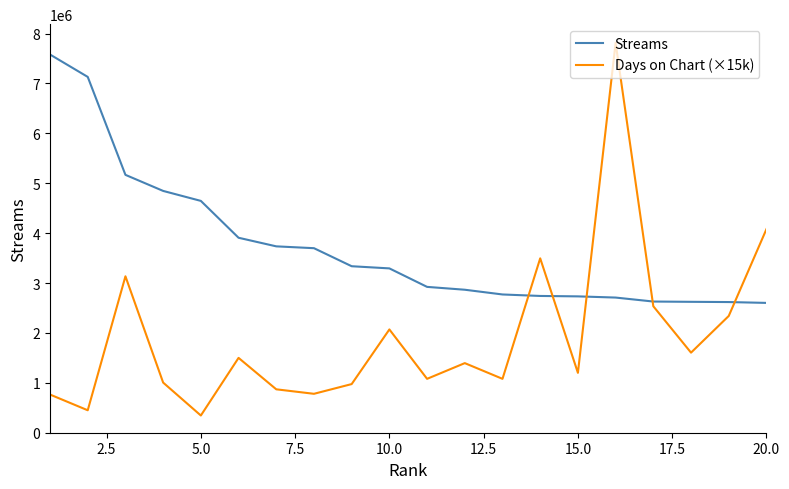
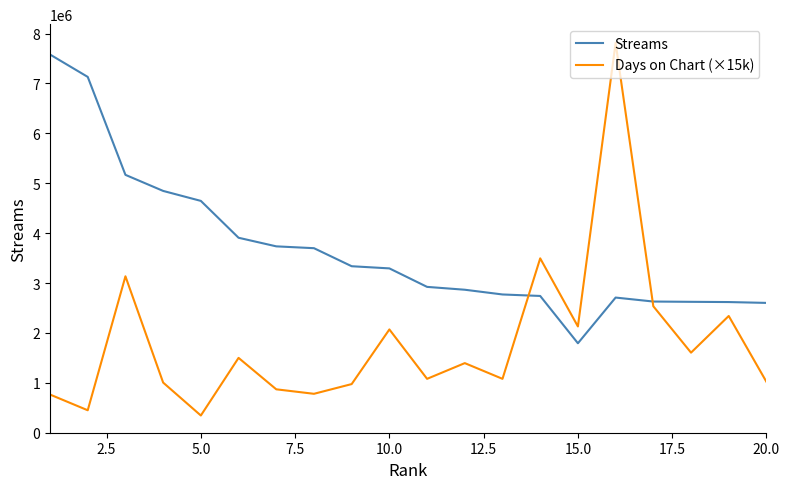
Streams, 15.0: 2700000 -> 1800000
Days on Chart (×15k), 15.0: 1200000 -> 2100000
Days on Chart (×15k), 20.0: 4100000 -> 1000000
